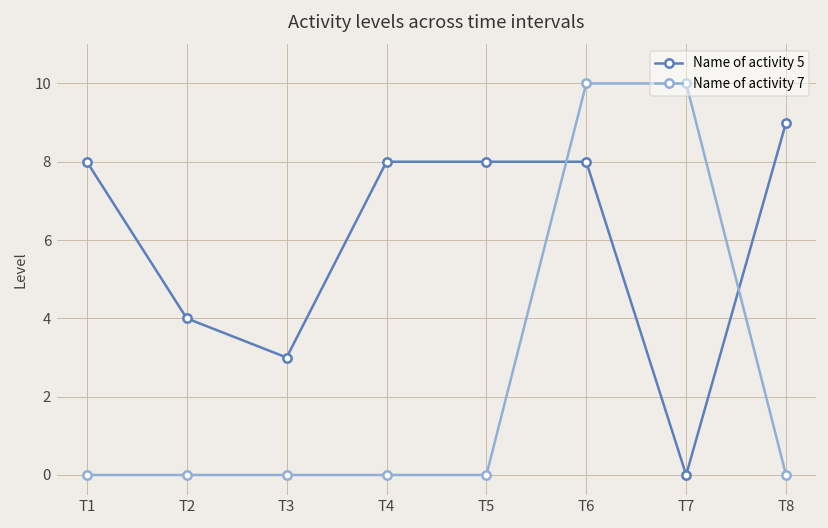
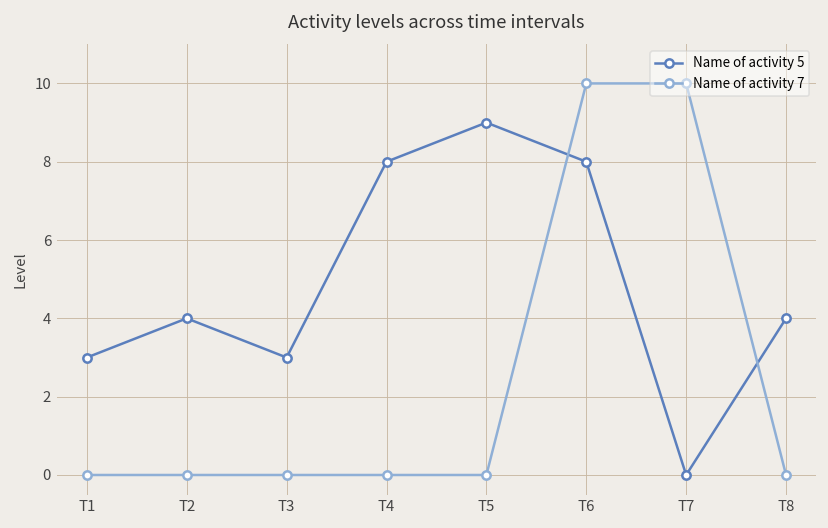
Name of activity 5, T1: 8 -> 3
Name of activity 5, T5: 8 -> 9
Name of activity 5, T8: 9 -> 4
